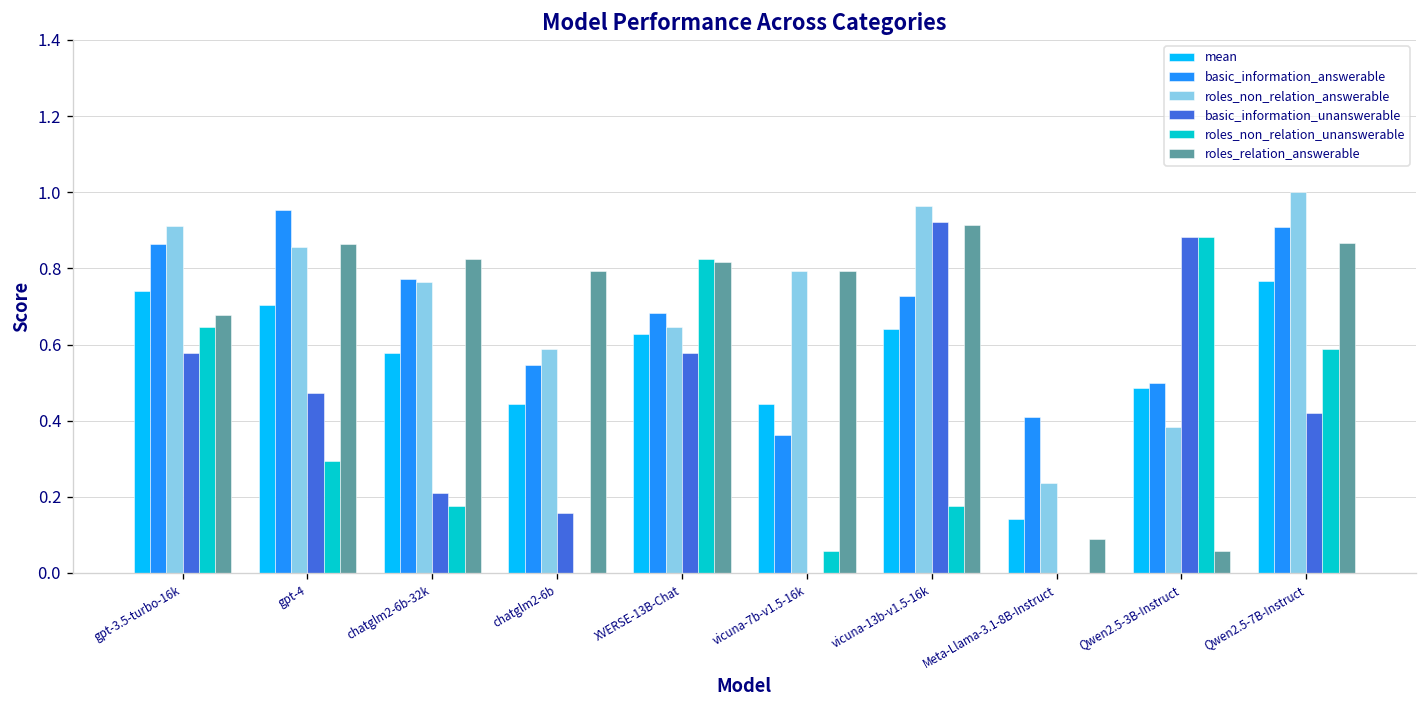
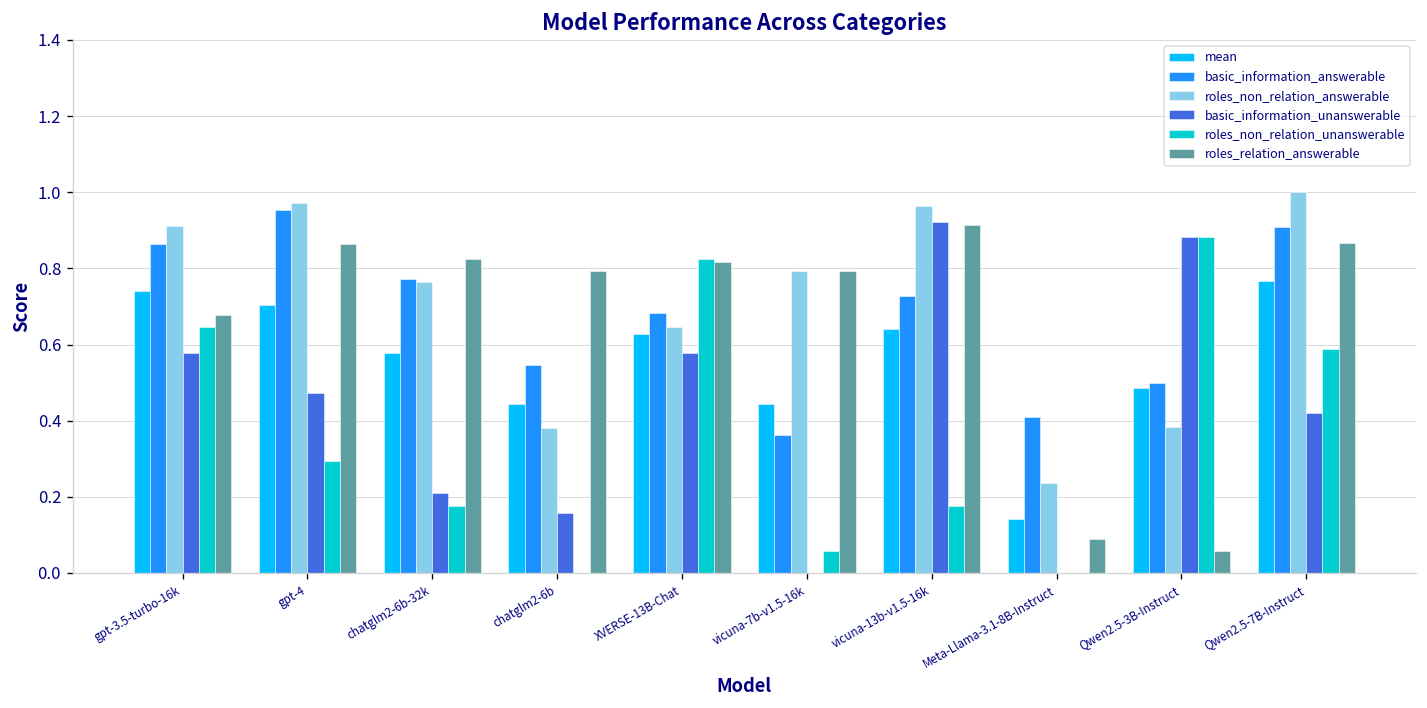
roles_non_relation_answerable, gpt-4: 0.86 -> 0.97
roles_non_relation_answerable, chatglm2-6b: 0.59 -> 0.38
